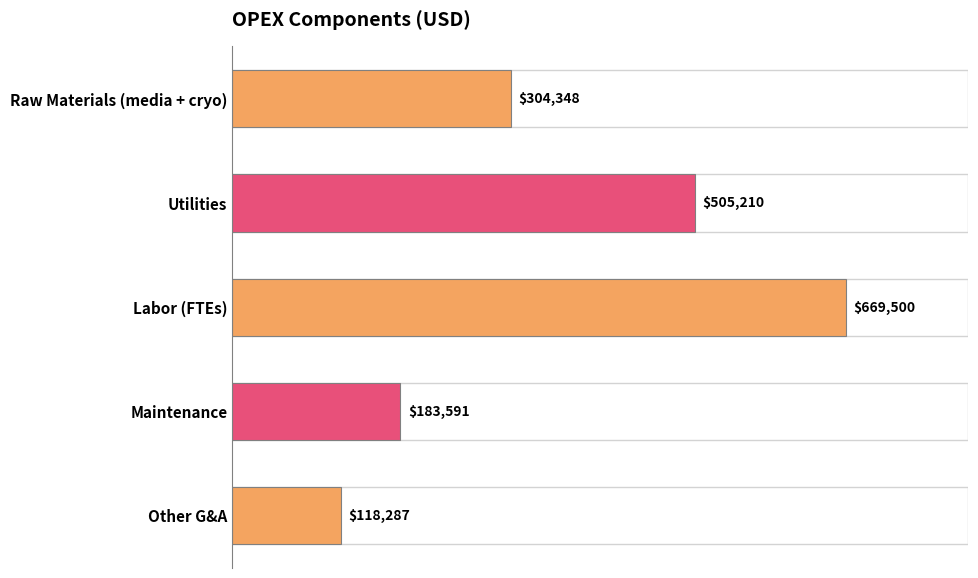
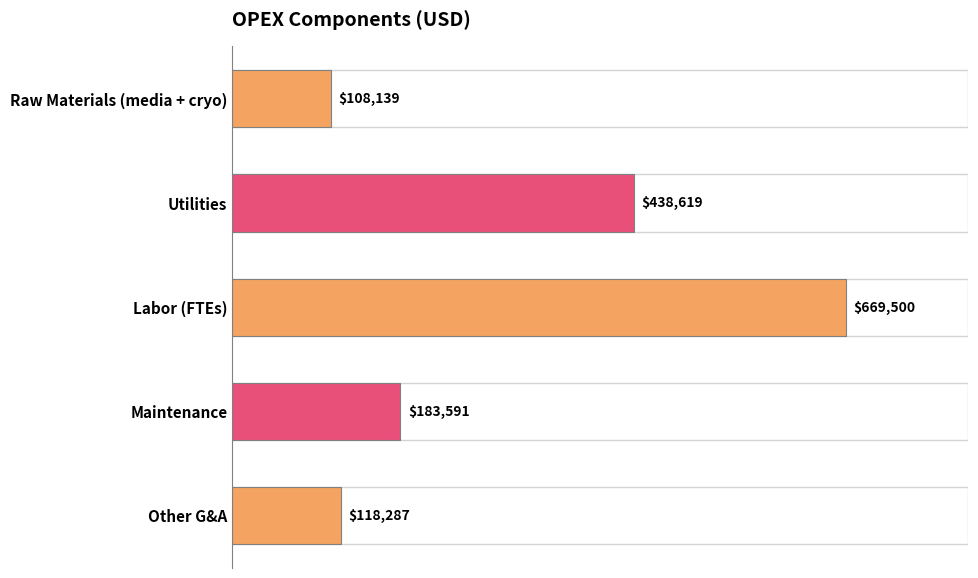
Raw Materials (media + cryo): $304,348 -> $108,139
Utilities: $505,210 -> $438,619
